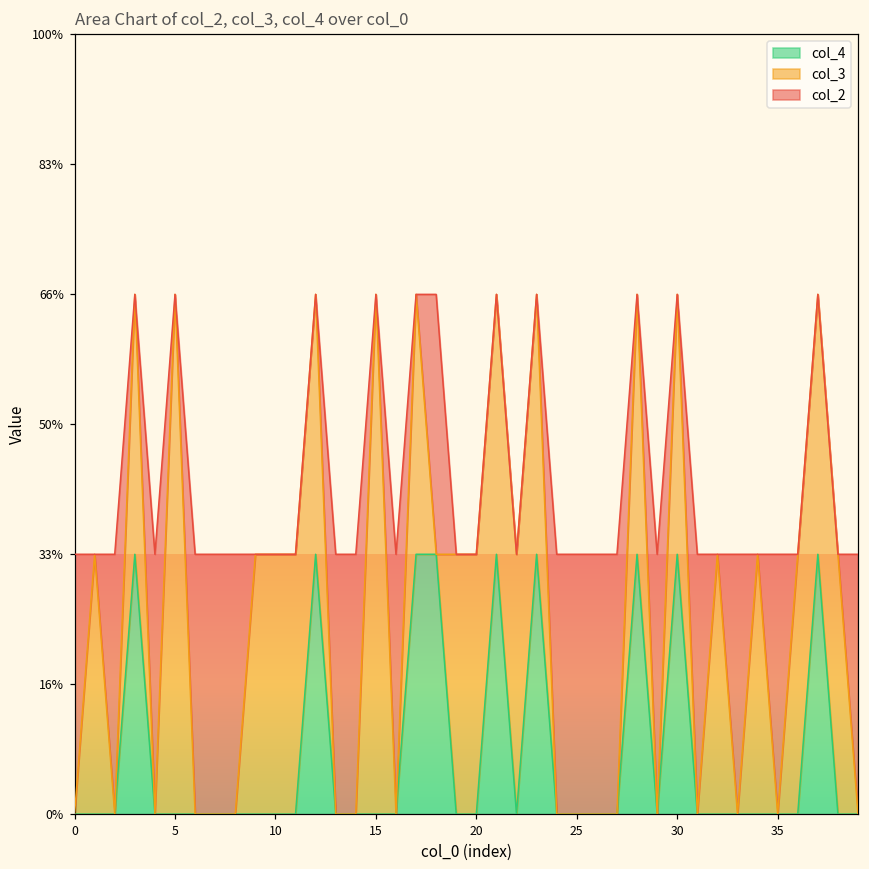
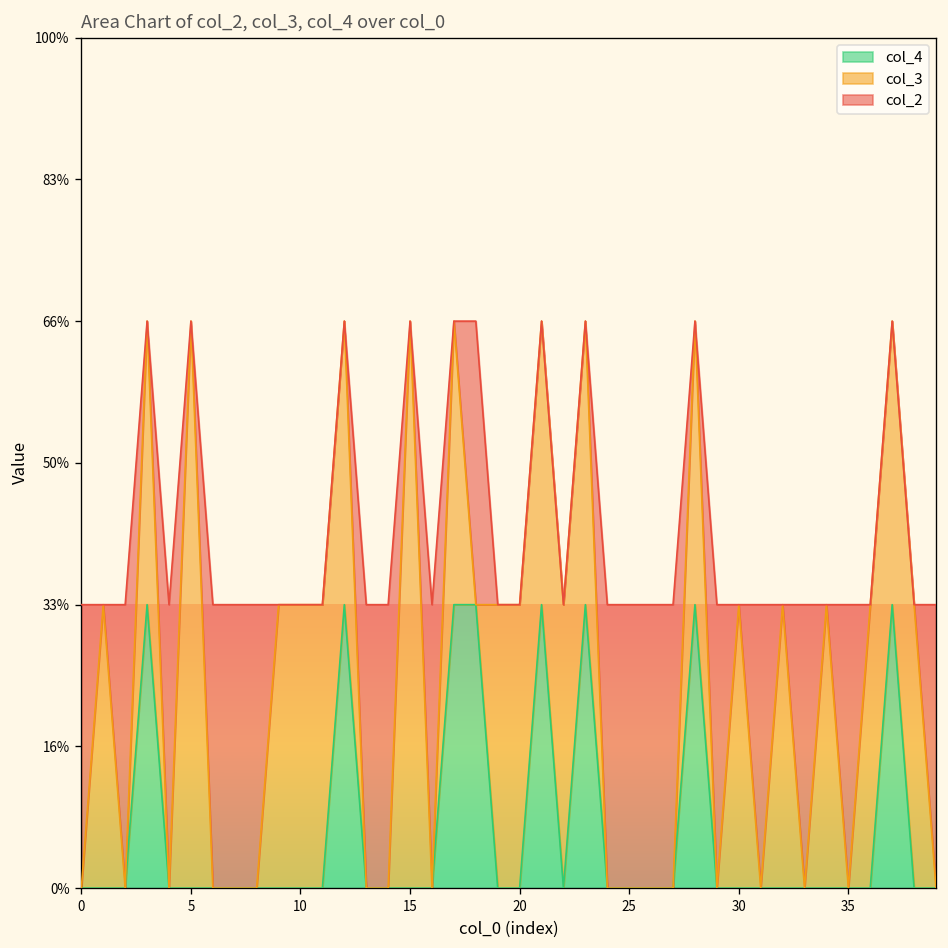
col_4, 30: 33% -> 0%
